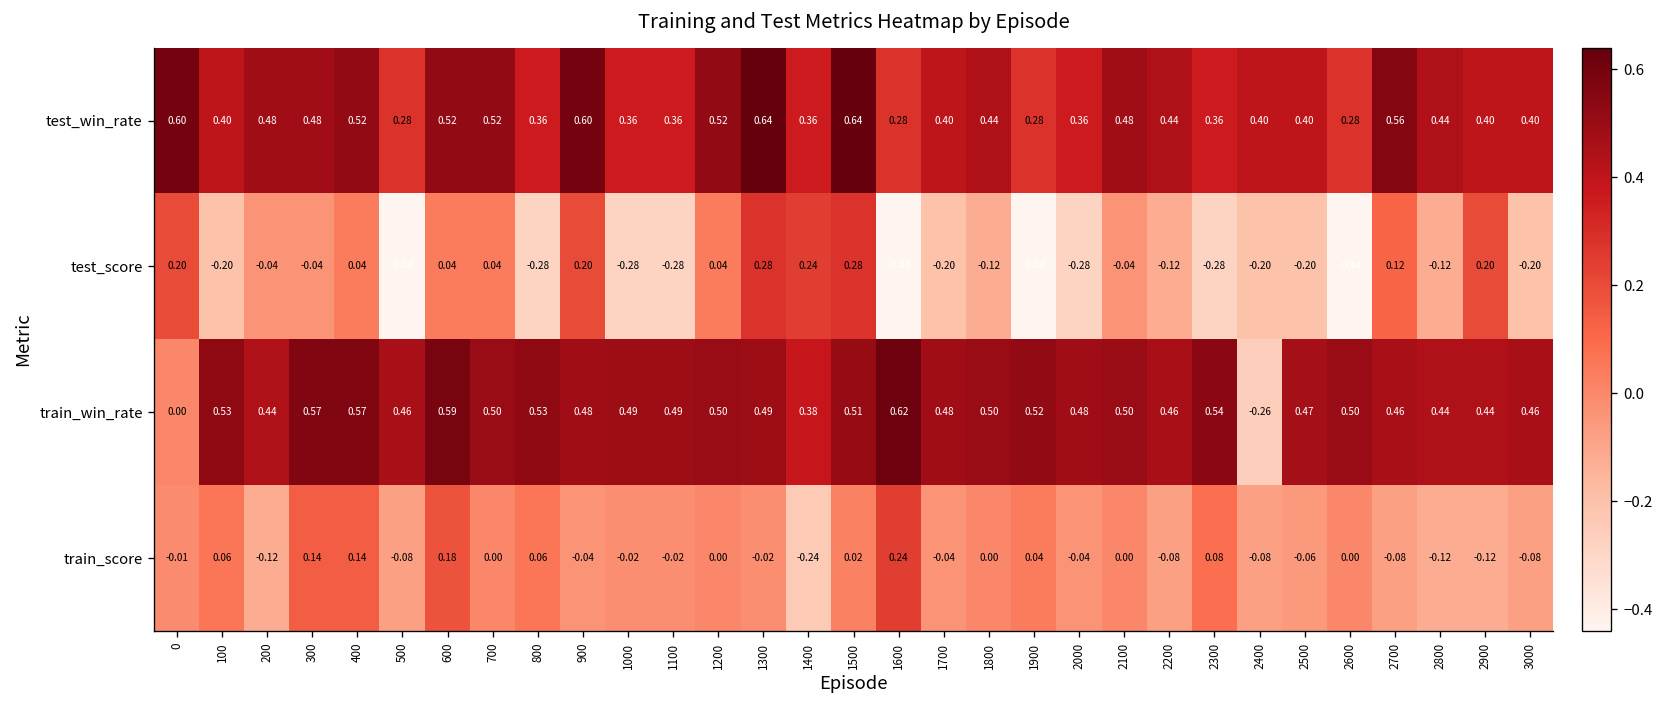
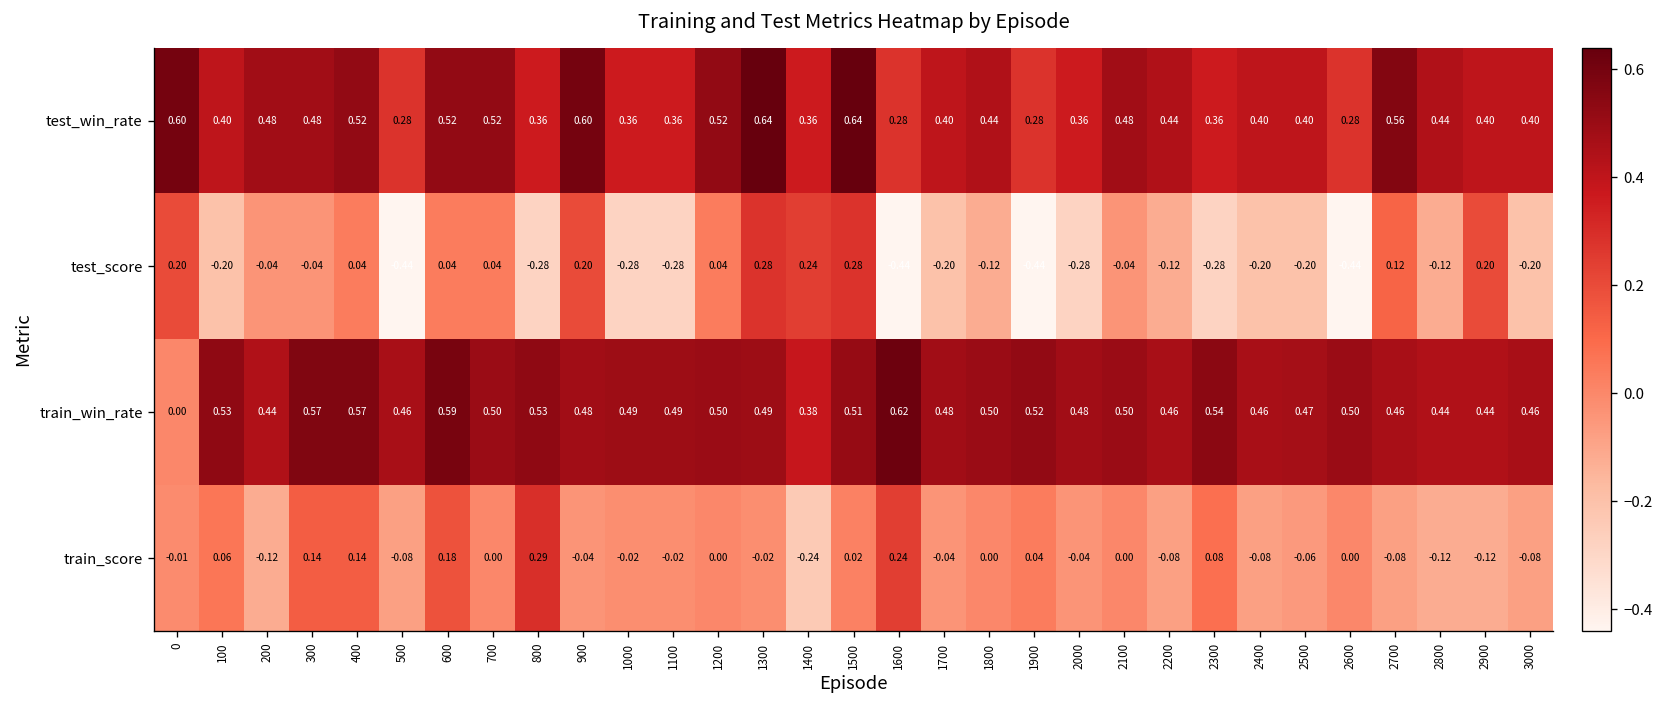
train_win_rate, 2400: -0.26 -> 0.46
train_score, 800: 0.06 -> 0.29
